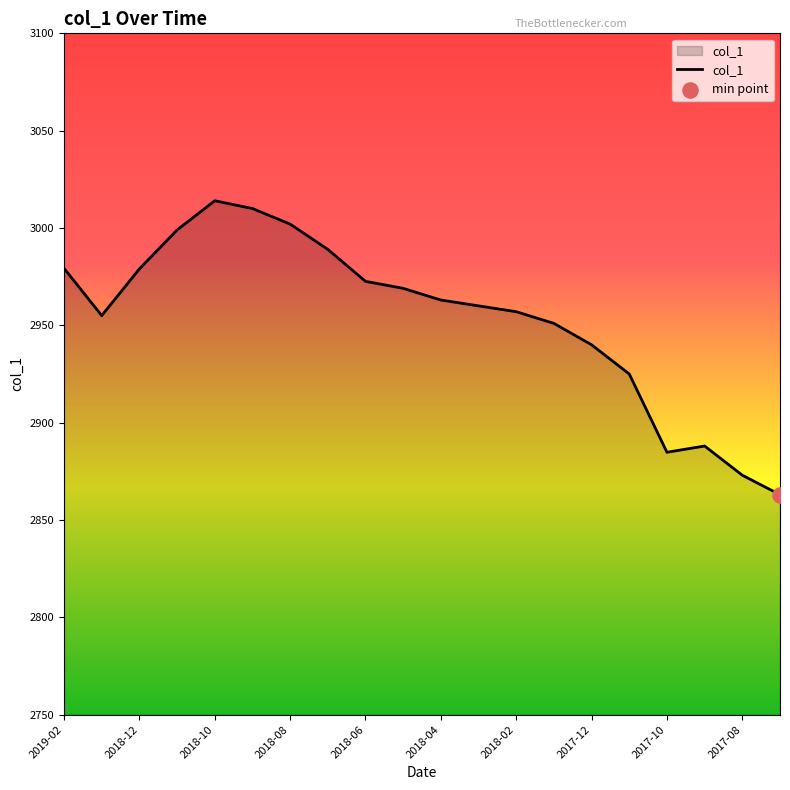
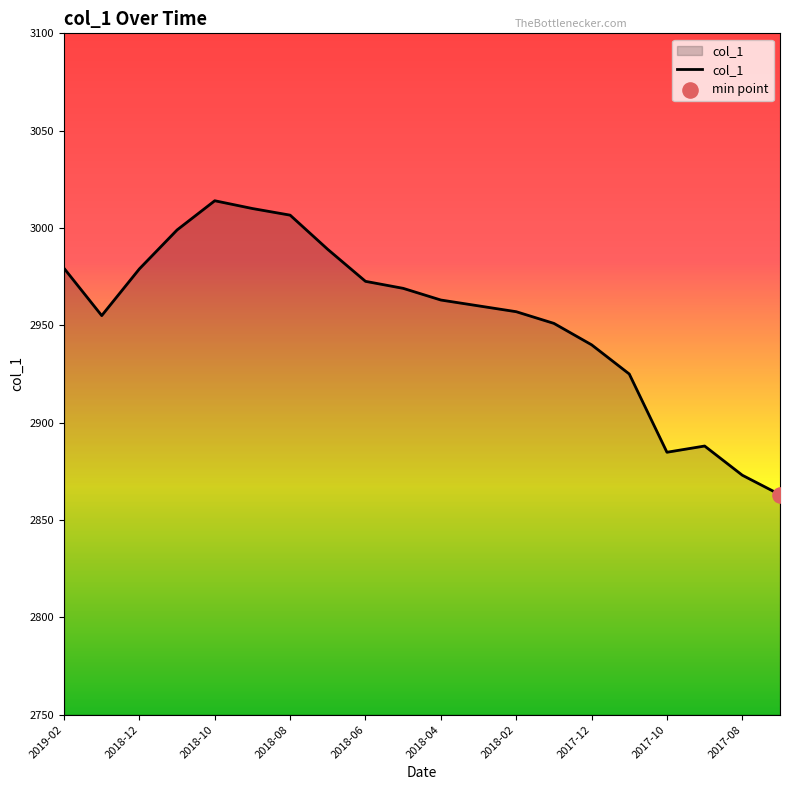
col_1, 2018-08: 3002 -> 3007
